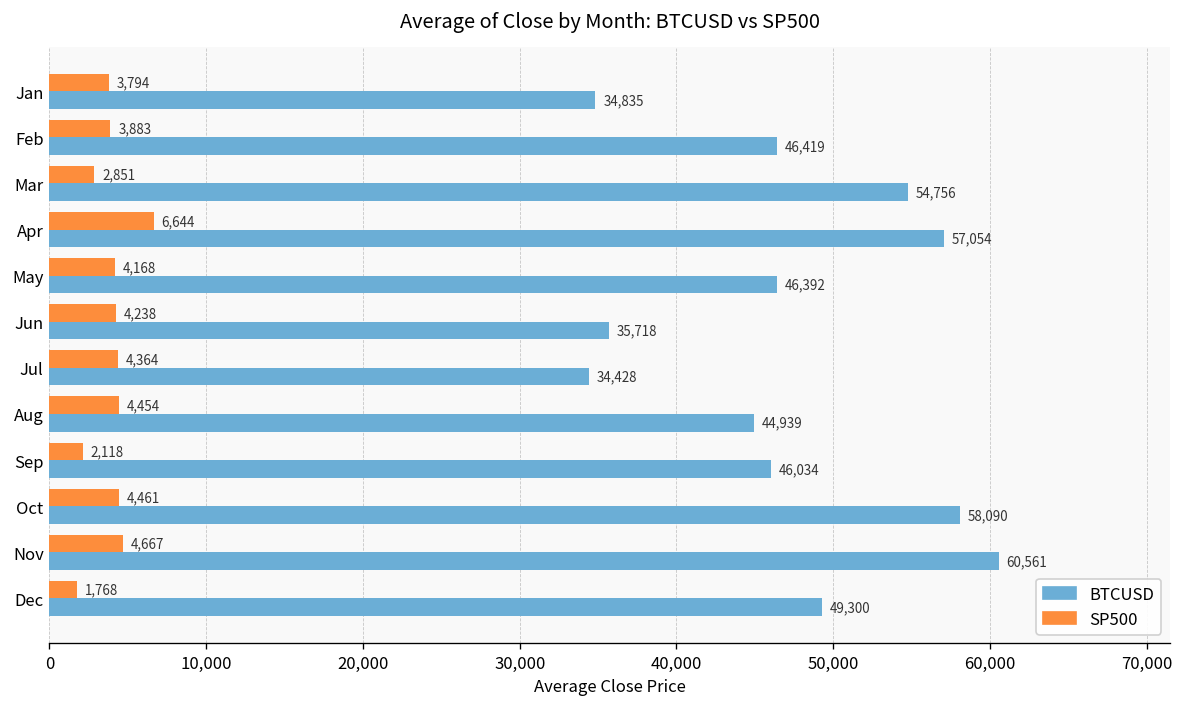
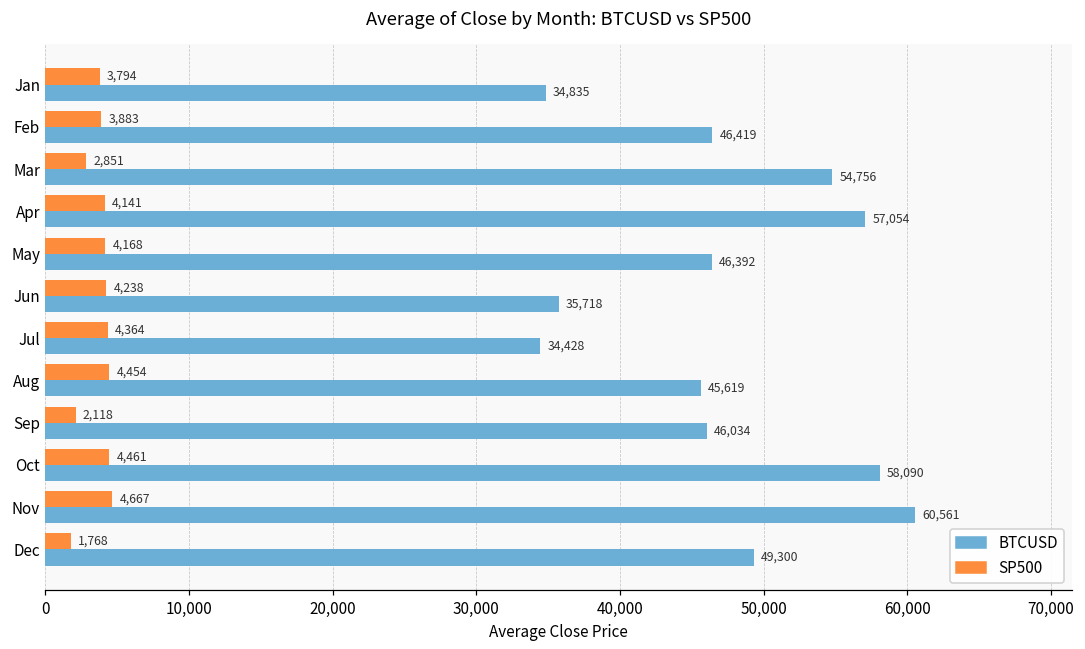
SP500, Apr: 6,644 -> 4,141
BTCUSD, Aug: 44,939 -> 45,619
